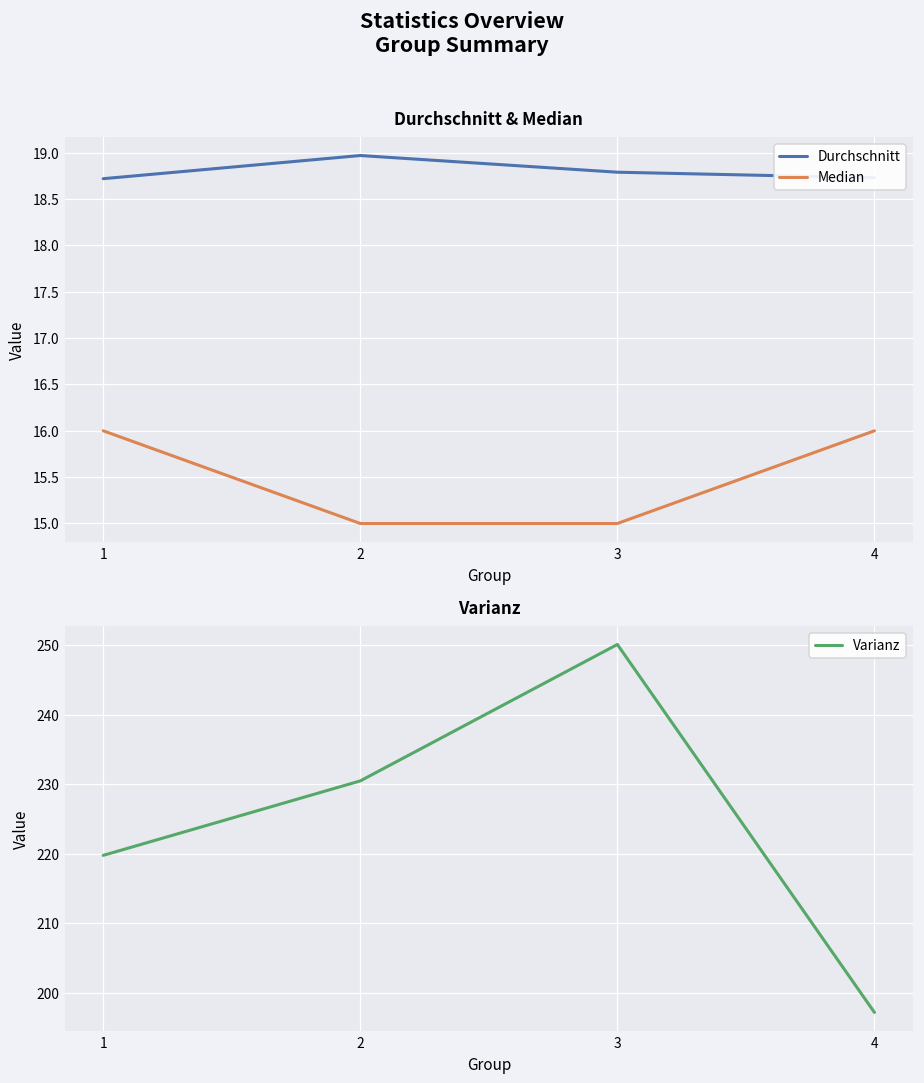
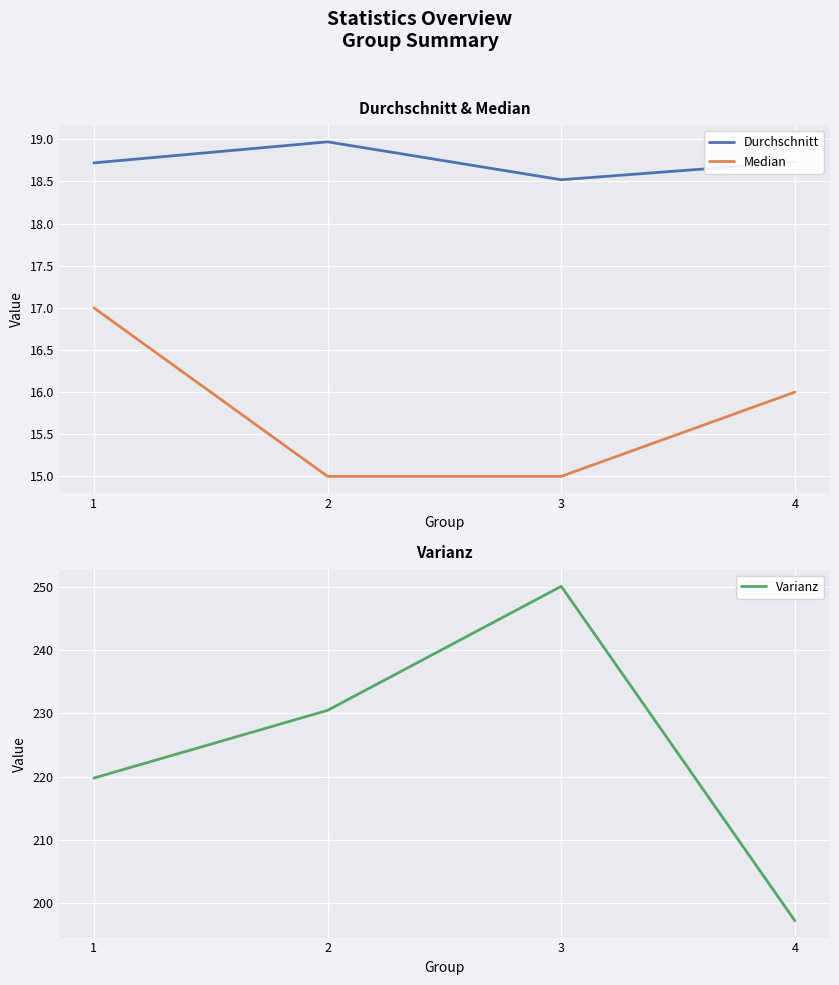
Durchschnitt & Median, Median, 1: 16 -> 17
Durchschnitt & Median, Durchschnitt, 3: 18.8 -> 18.5
